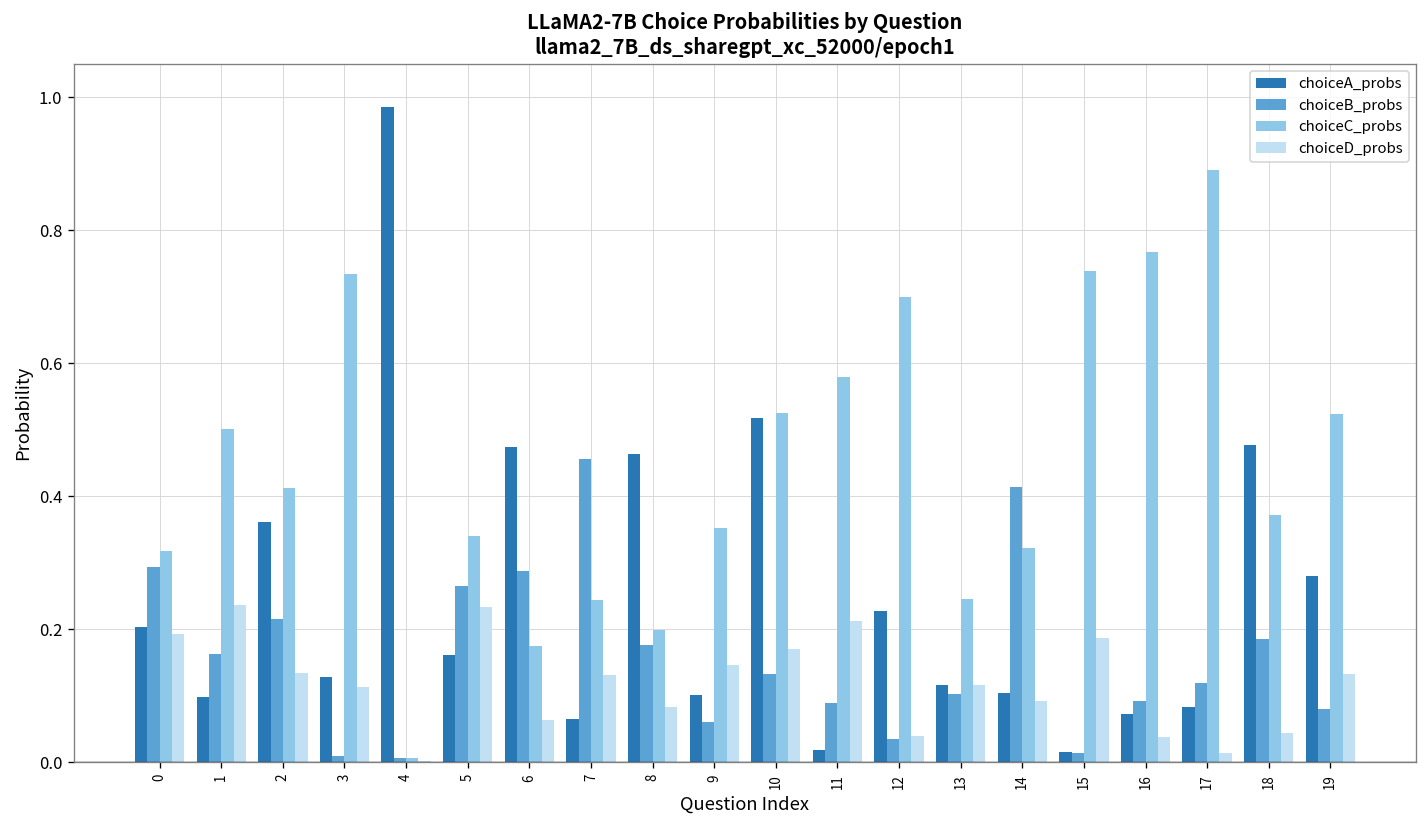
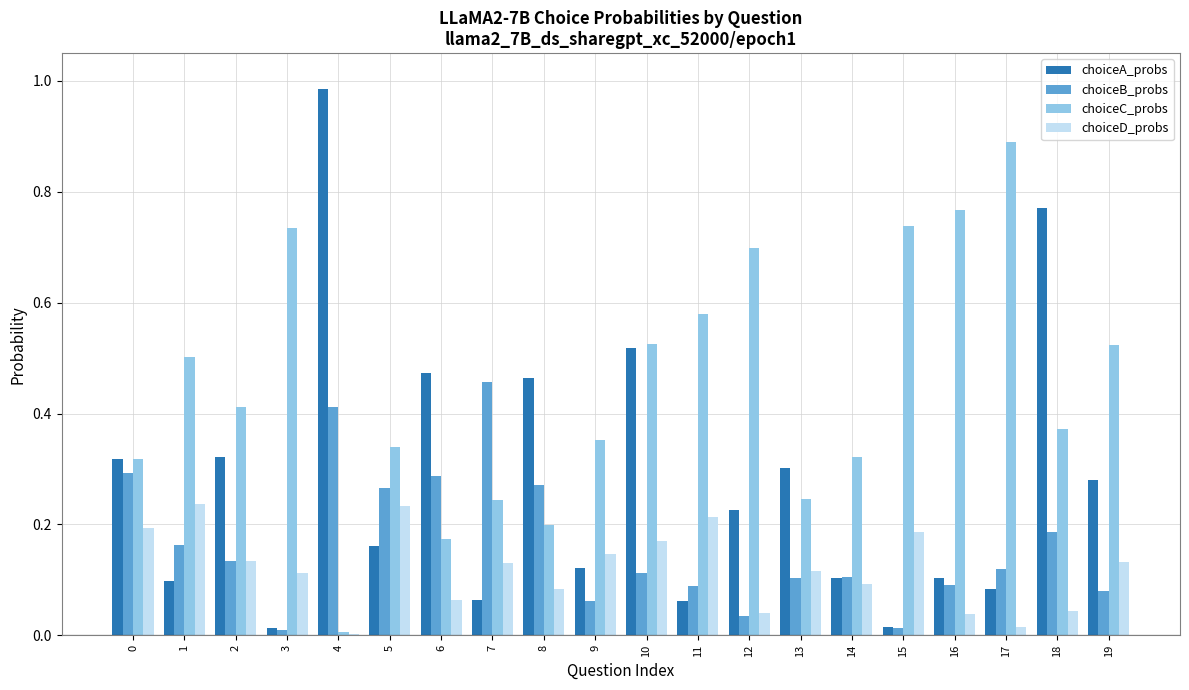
choiceA_probs, 0: 0.20 -> 0.32
choiceA_probs, 2: 0.36 -> 0.32
choiceB_probs, 2: 0.22 -> 0.13
choiceA_probs, 3: 0.13 -> 0.01
choiceB_probs, 4: 0.01 -> 0.41
choiceB_probs, 8: 0.18 -> 0.27
choiceA_probs, 9: 0.10 -> 0.12
choiceB_probs, 10: 0.13 -> 0.11
choiceA_probs, 11: 0.02 -> 0.06
choiceA_probs, 13: 0.12 -> 0.30
choiceB_probs, 14: 0.41 -> 0.10
choiceA_probs, 16: 0.07 -> 0.10
choiceA_probs, 18: 0.48 -> 0.77
